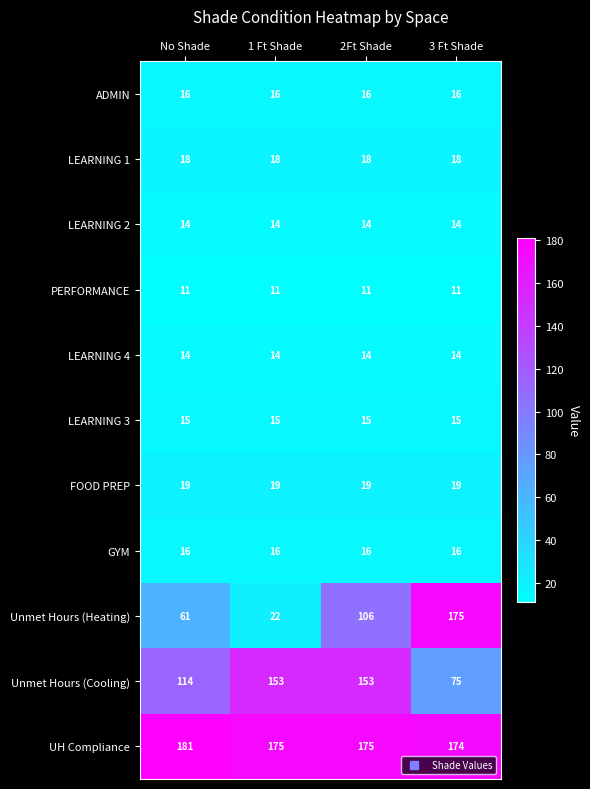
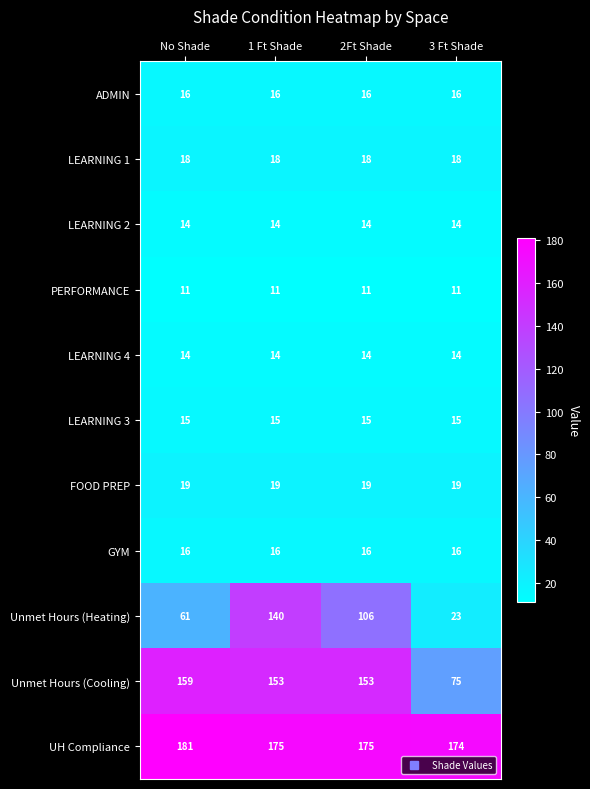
Unmet Hours (Heating), 1 Ft Shade: 22 -> 140
Unmet Hours (Heating), 3 Ft Shade: 175 -> 23
Unmet Hours (Cooling), No Shade: 114 -> 159
